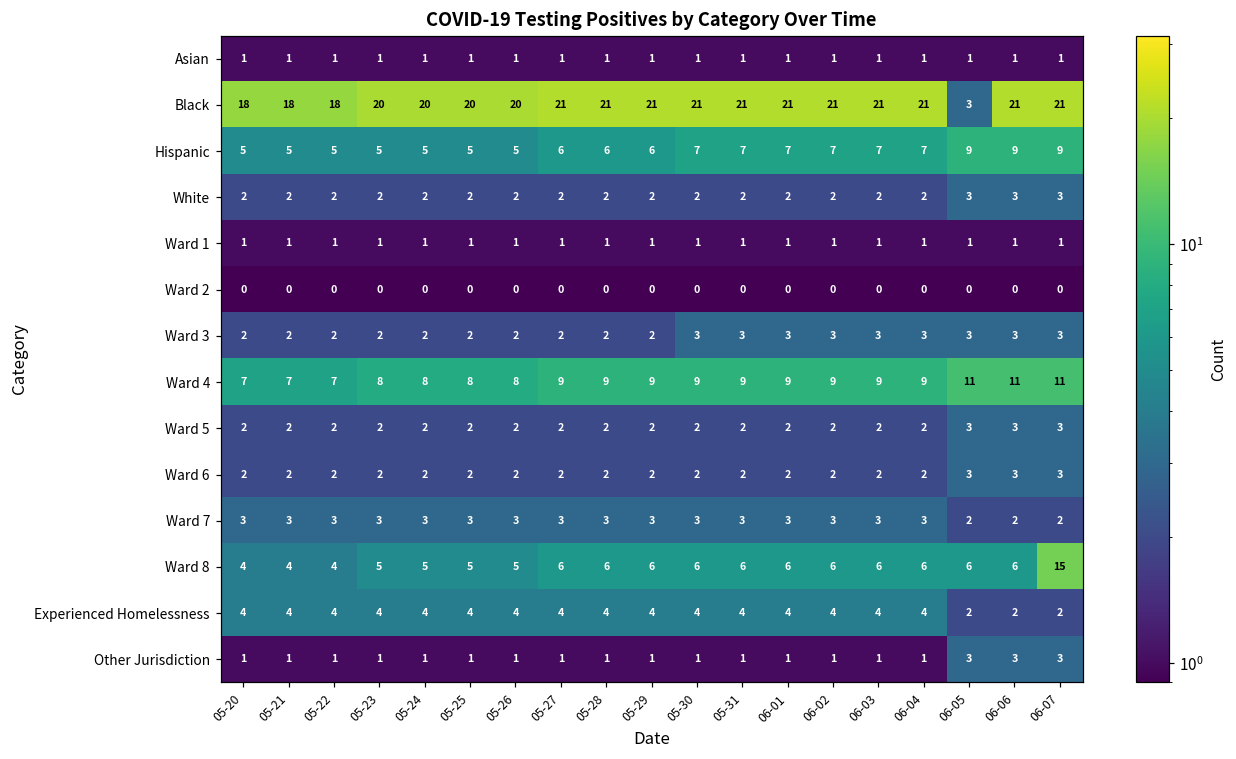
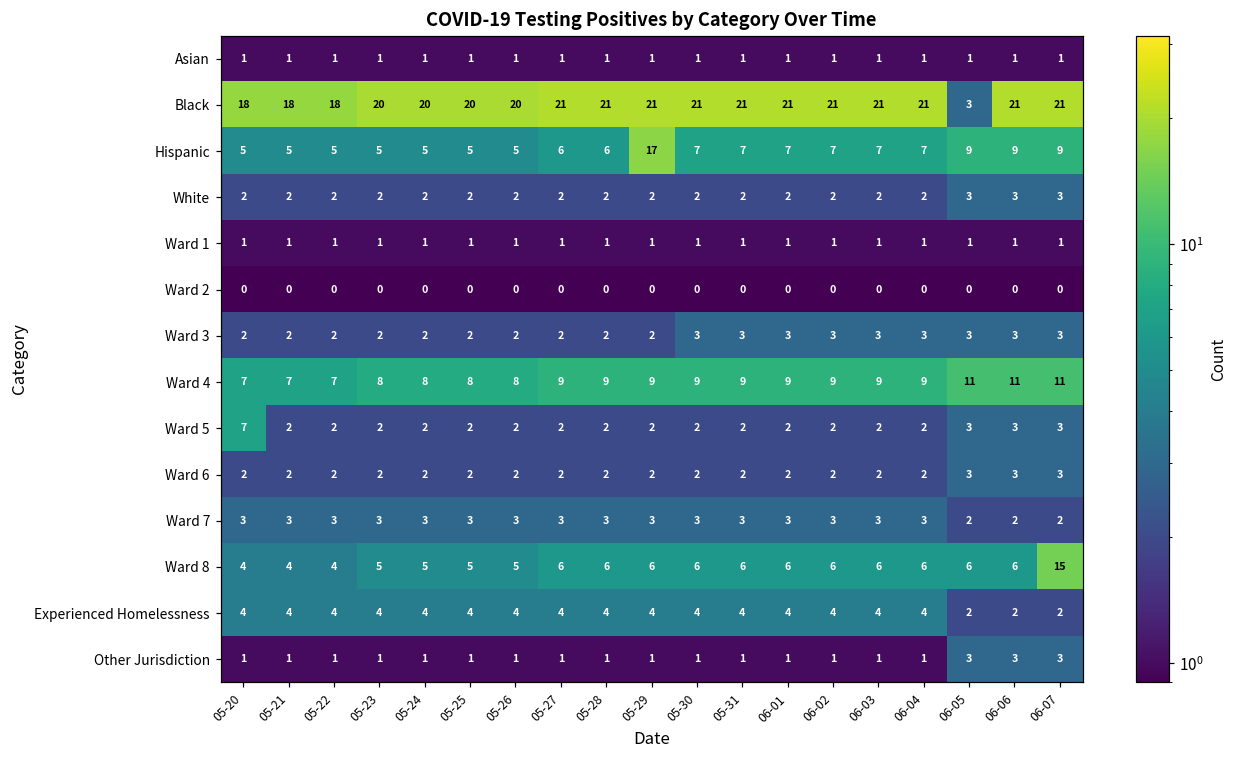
Hispanic, 05-29: 6 -> 17
Ward 5, 05-20: 2 -> 7
